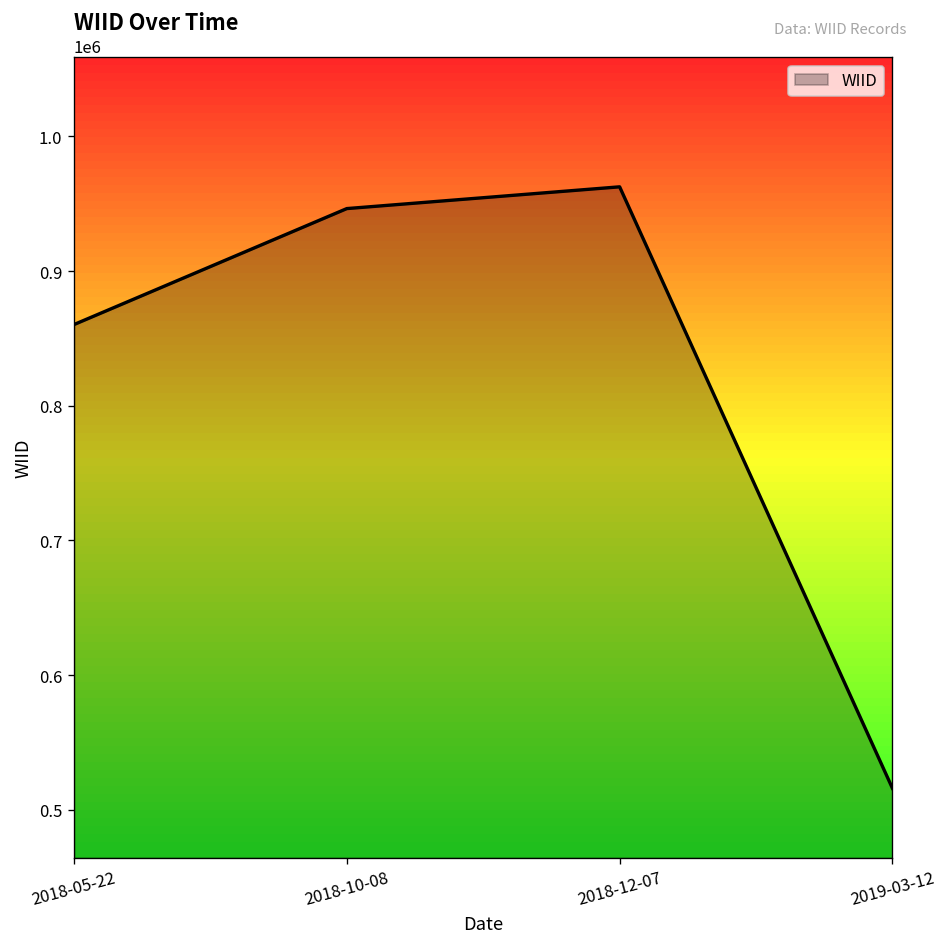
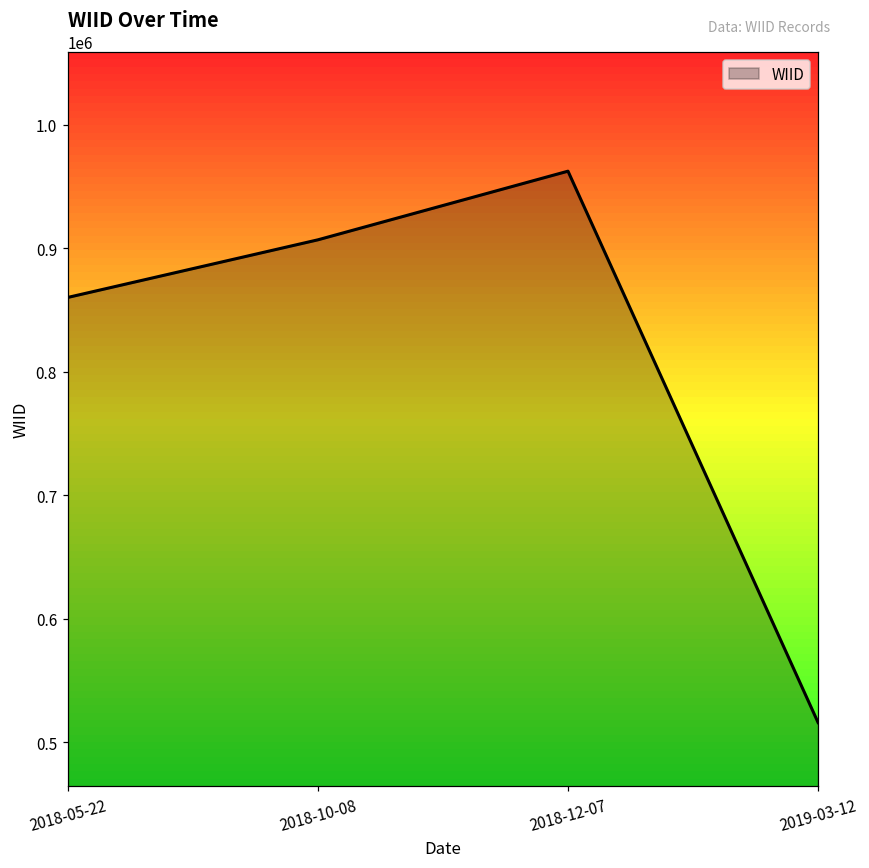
2018-10-08: 946000 -> 907000
